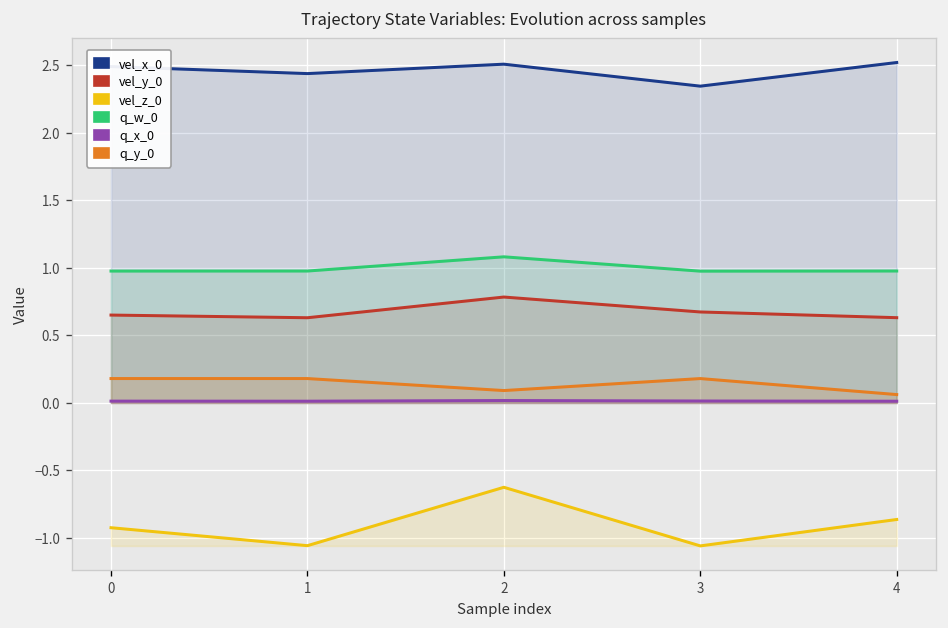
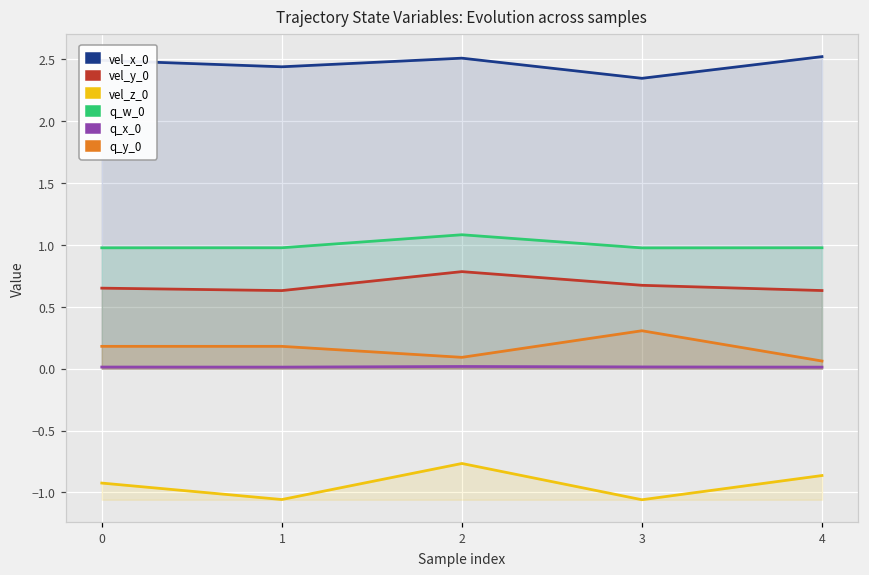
vel_z_0, 2: -0.63 -> -0.77
q_y_0, 3: 0.18 -> 0.31
